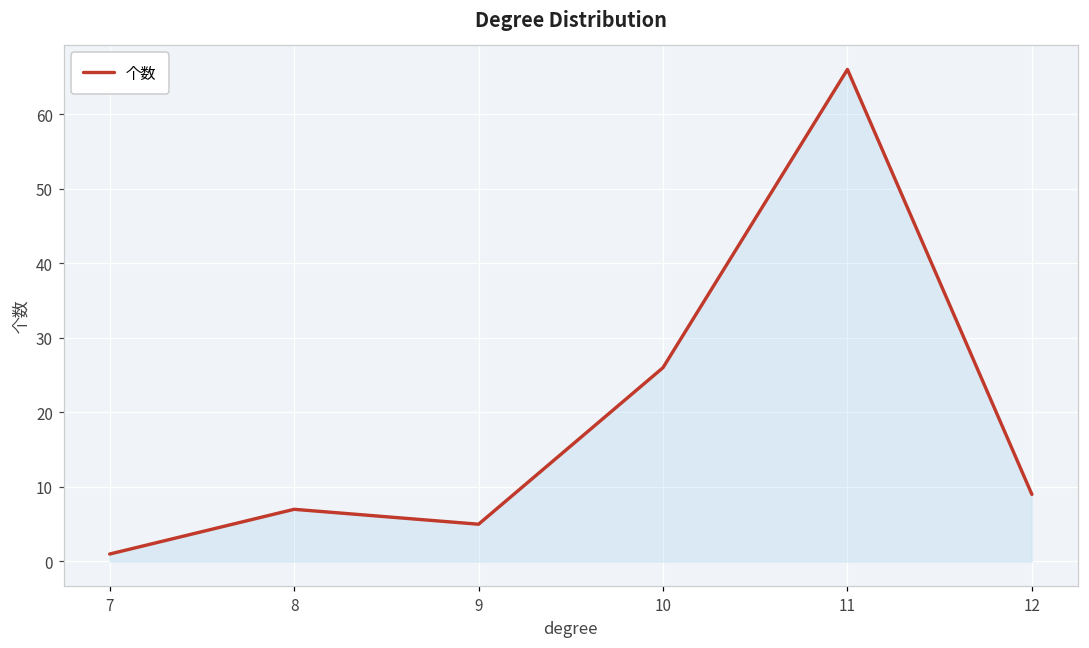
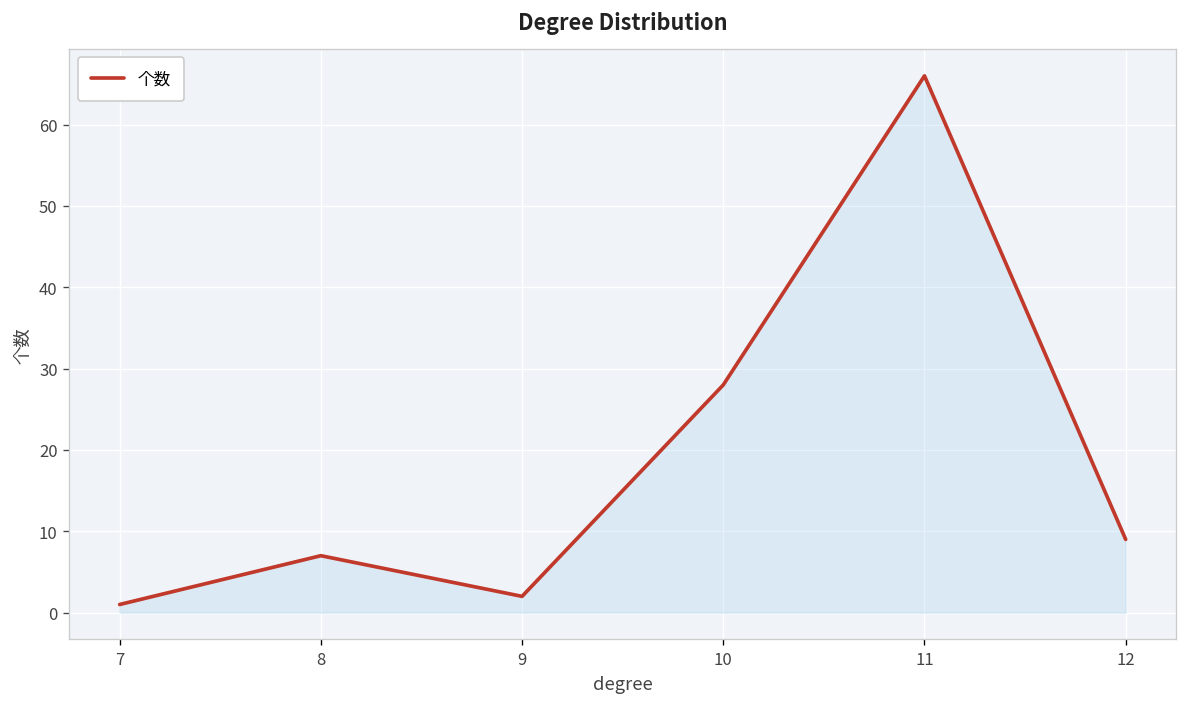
9: 5 -> 2
10: 26 -> 28
